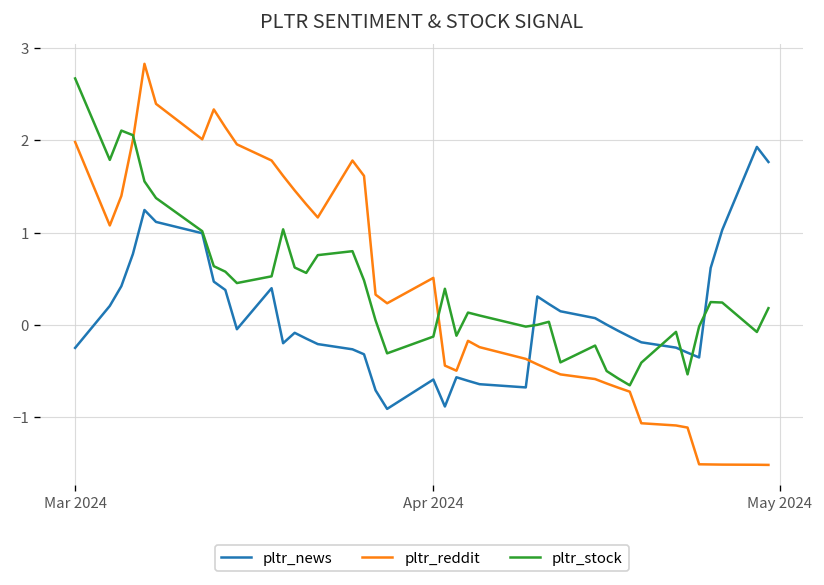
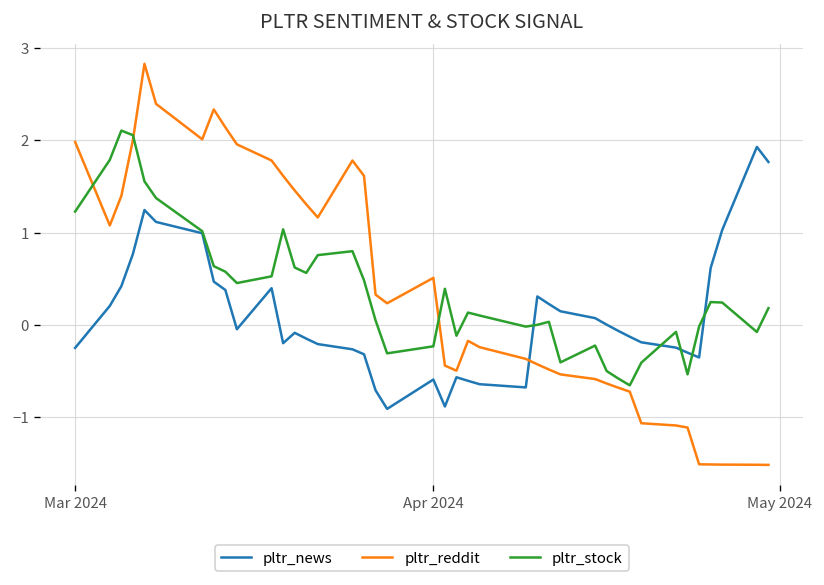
pltr_stock, Mar 2024: 2.7 -> 1.2
pltr_stock, Apr 2024: -0.1 -> -0.2
